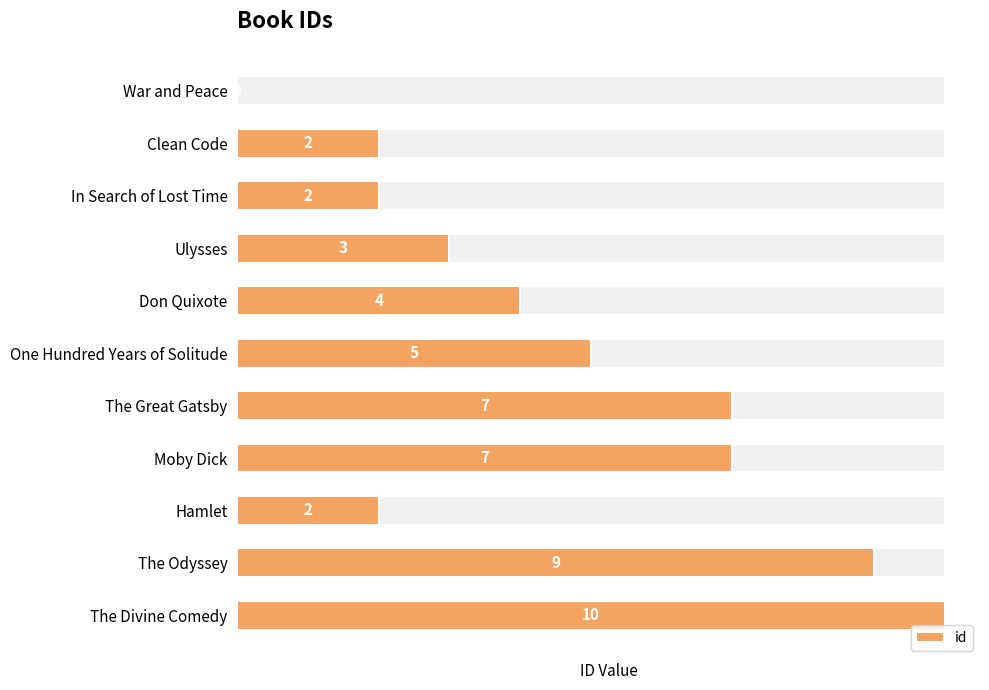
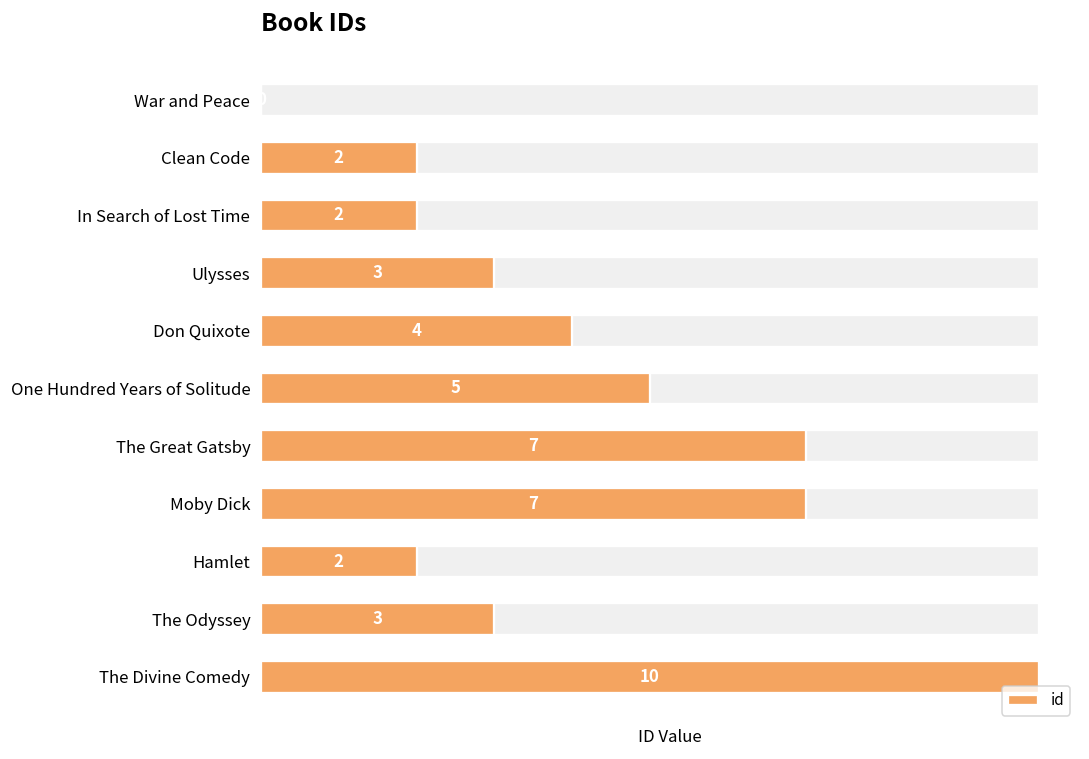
id, The Odyssey: 9 -> 3
